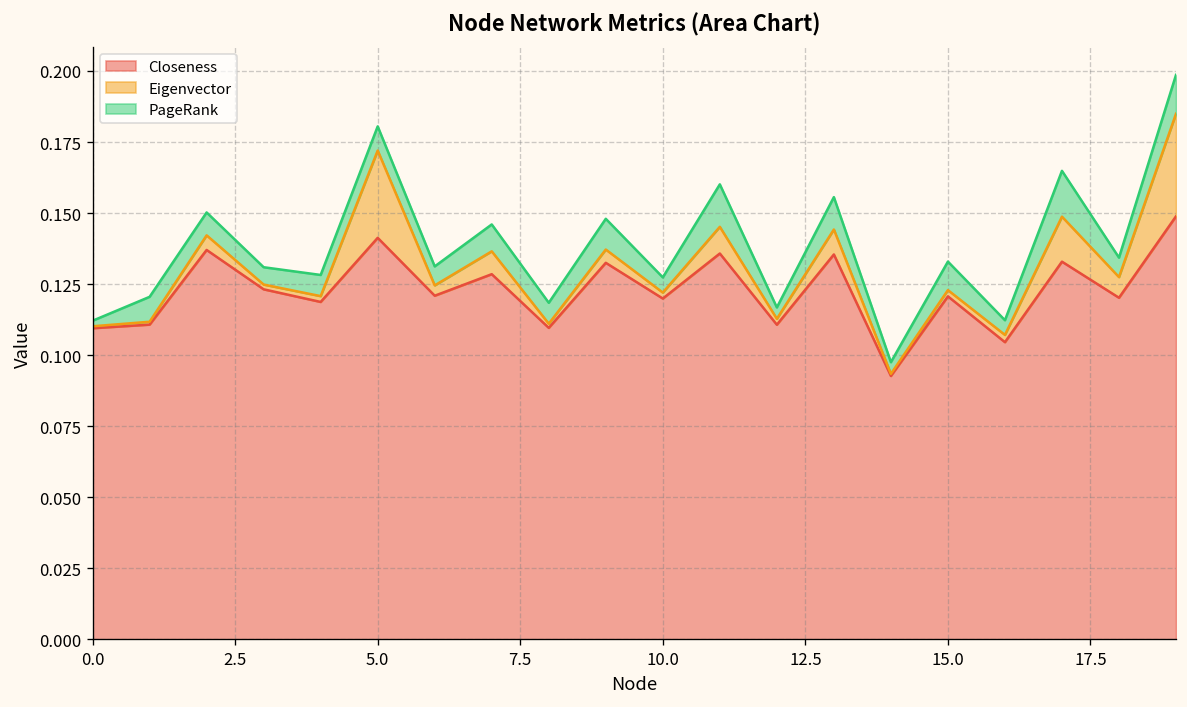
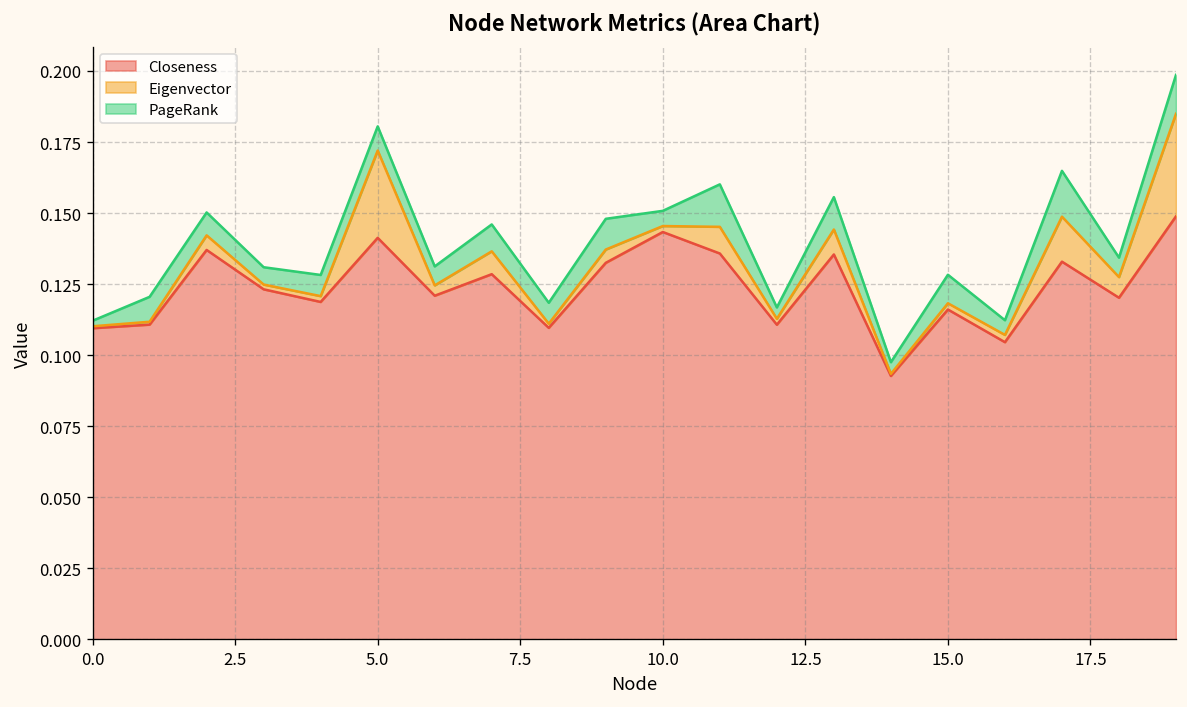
Closeness, 10.0: 0.120 -> 0.143
Closeness, 15.0: 0.121 -> 0.116
